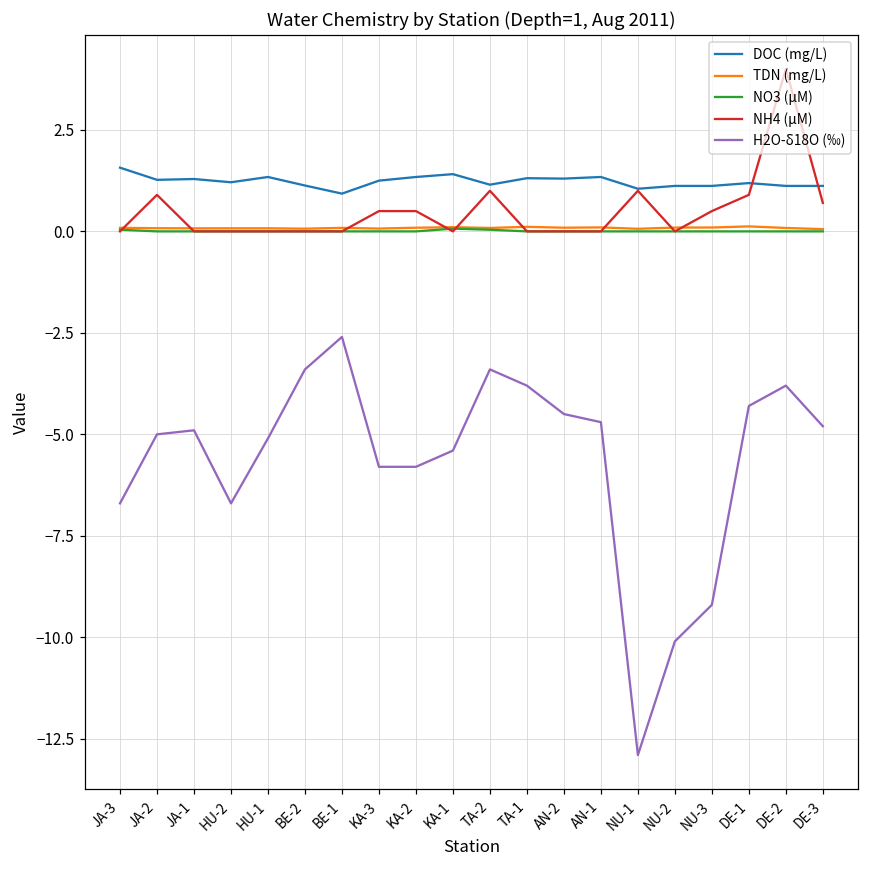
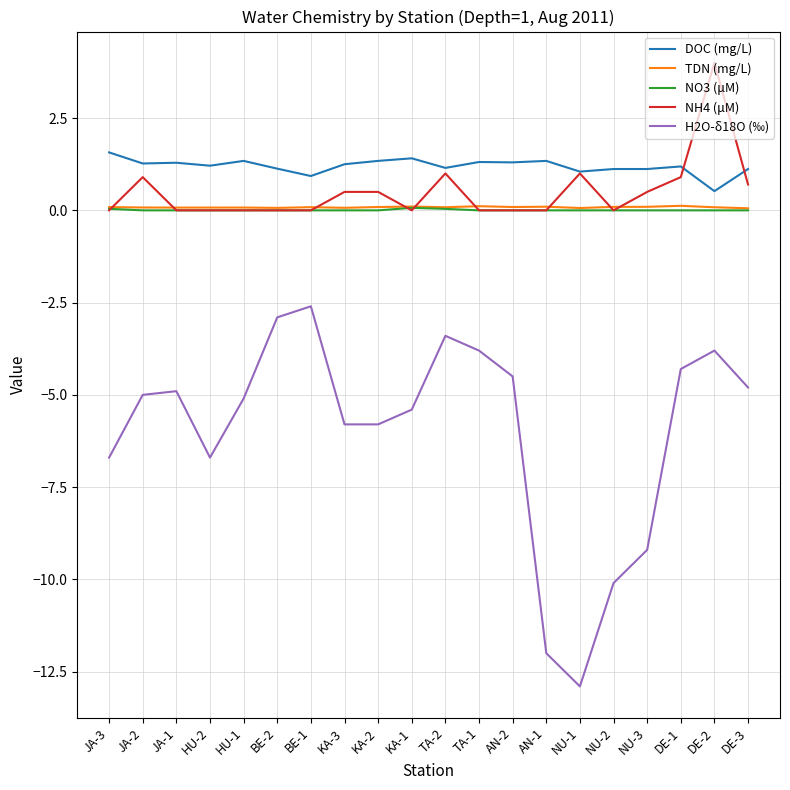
H2O-δ18O (‰), BE-2: -3.4 -> -2.9
H2O-δ18O (‰), AN-1: -4.7 -> -12.0
DOC (mg/L), DE-2: 1.1 -> 0.5
